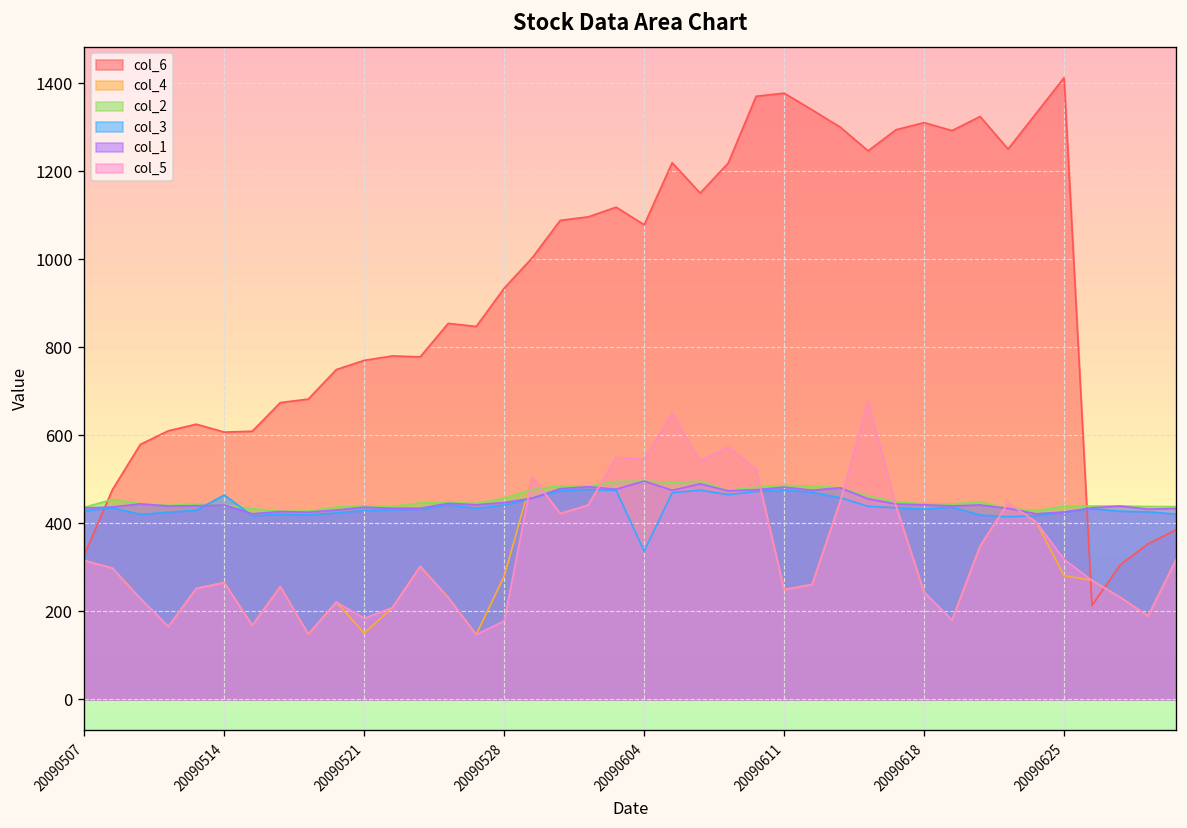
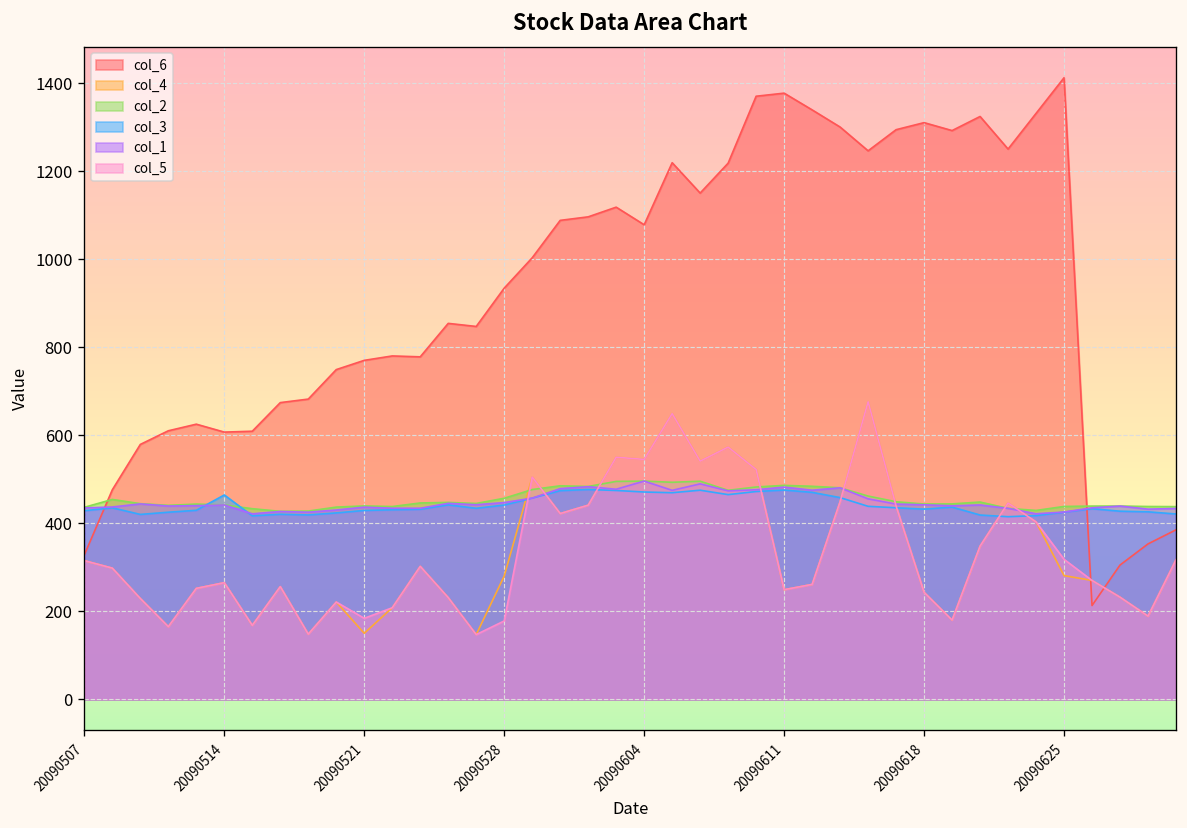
col_3, 20090604: 340 -> 470
